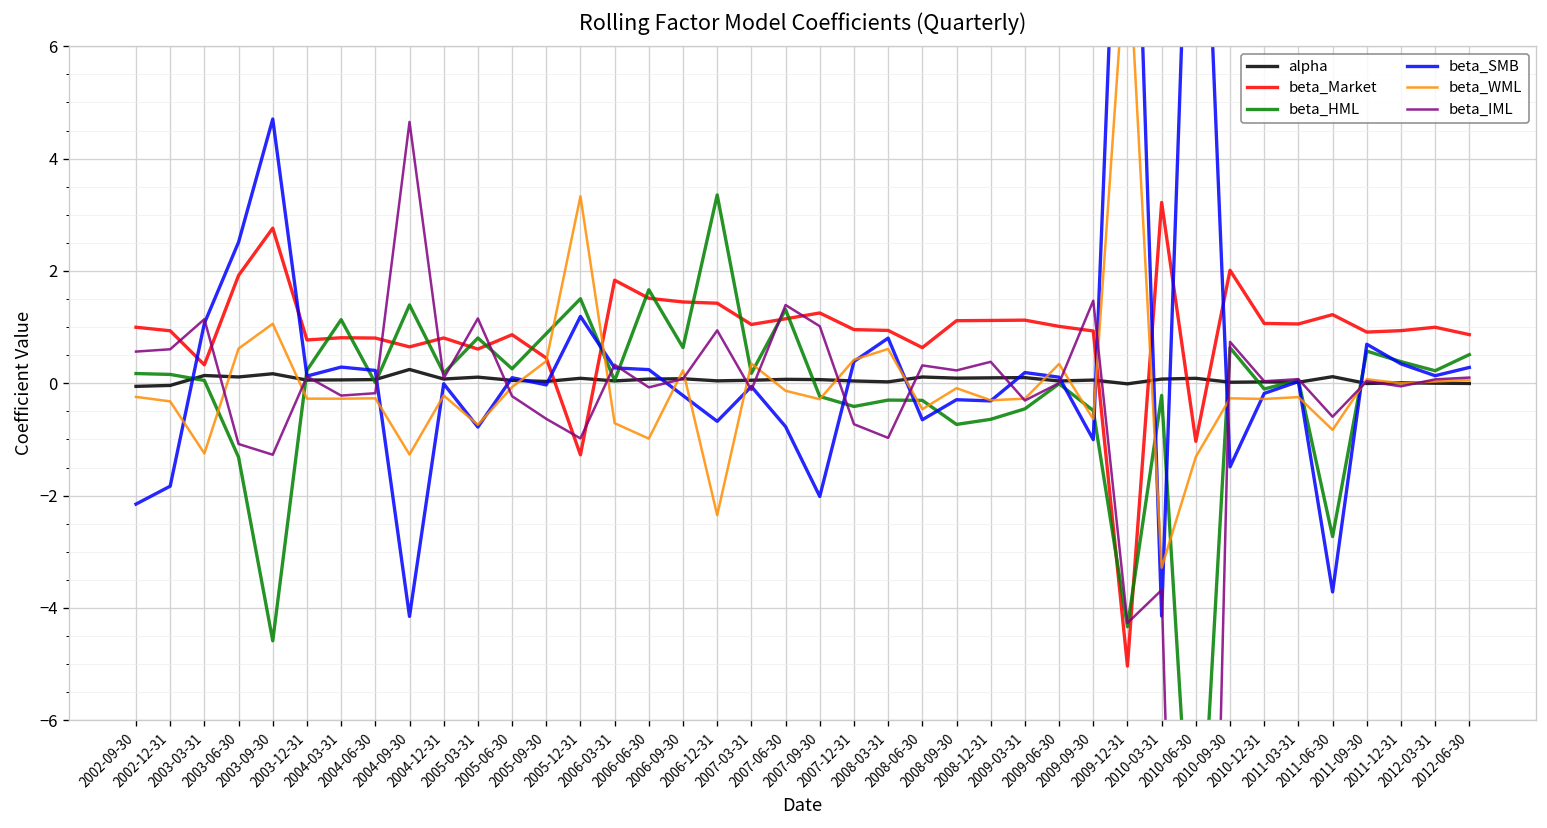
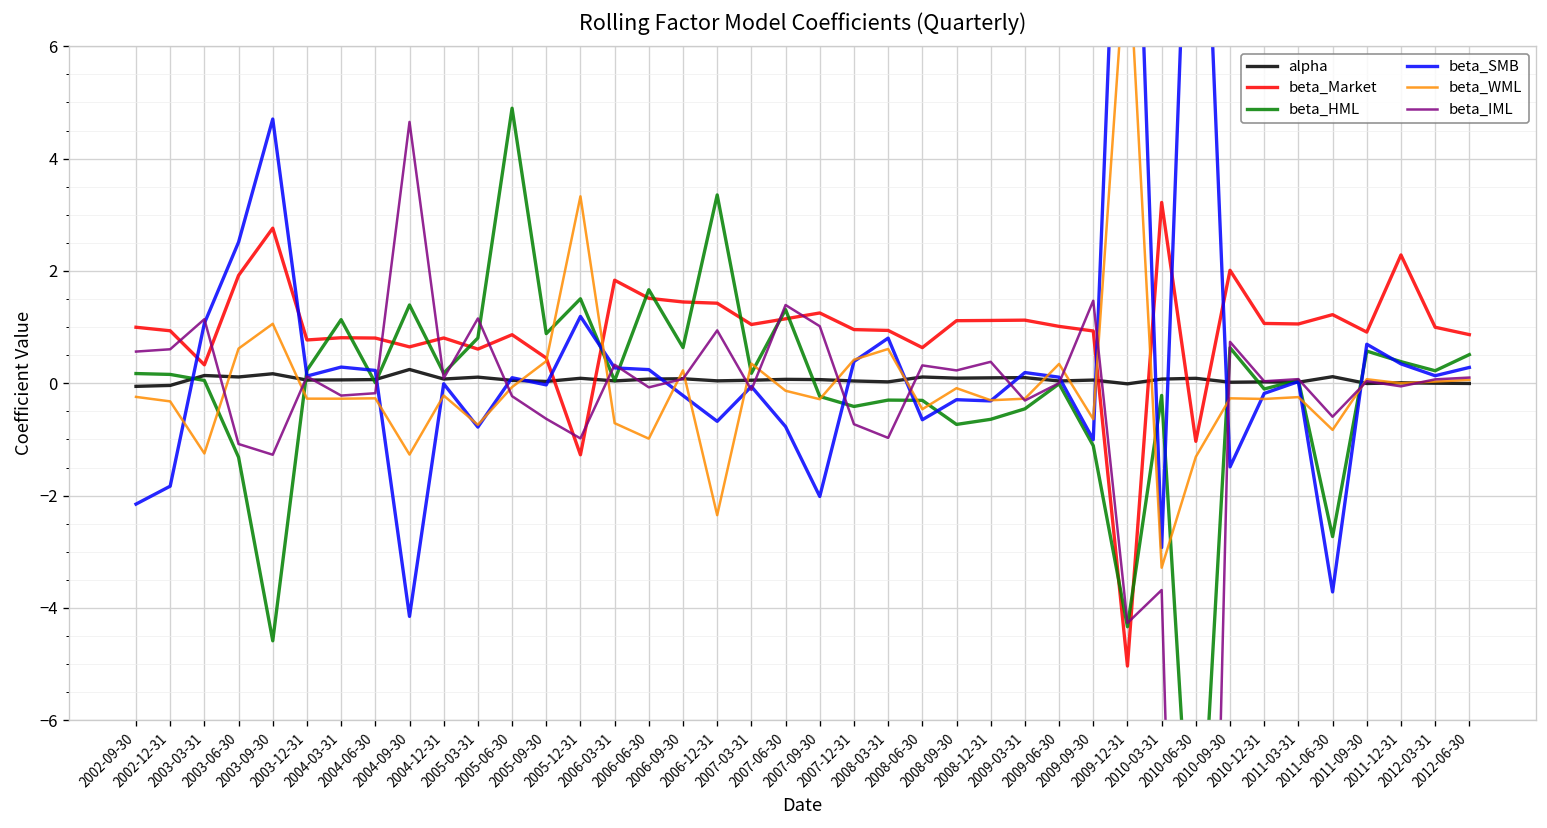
beta_HML, 2005-06-30: 0.3 -> 4.9
beta_HML, 2009-09-30: -0.5 -> -1.1
beta_SMB, 2010-03-31: -4.1 -> -2.9
beta_Market, 2011-12-31: 0.9 -> 2.3
